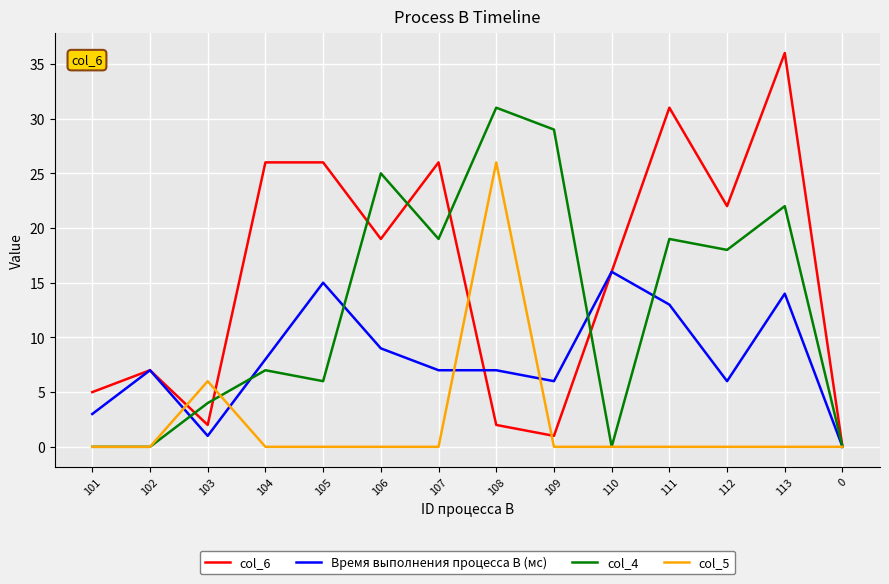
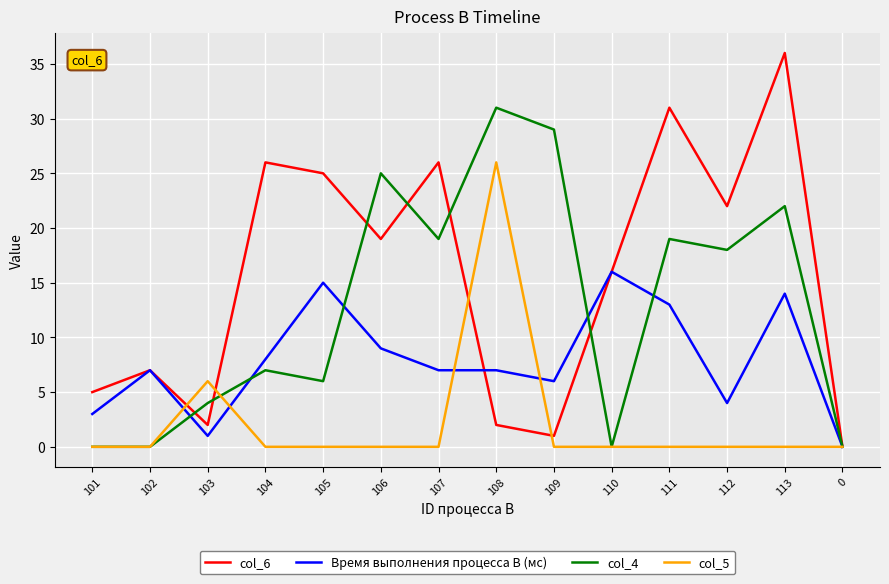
col_6, 105: 26 -> 25
Время выполнения процесса B (мс), 112: 6 -> 4
